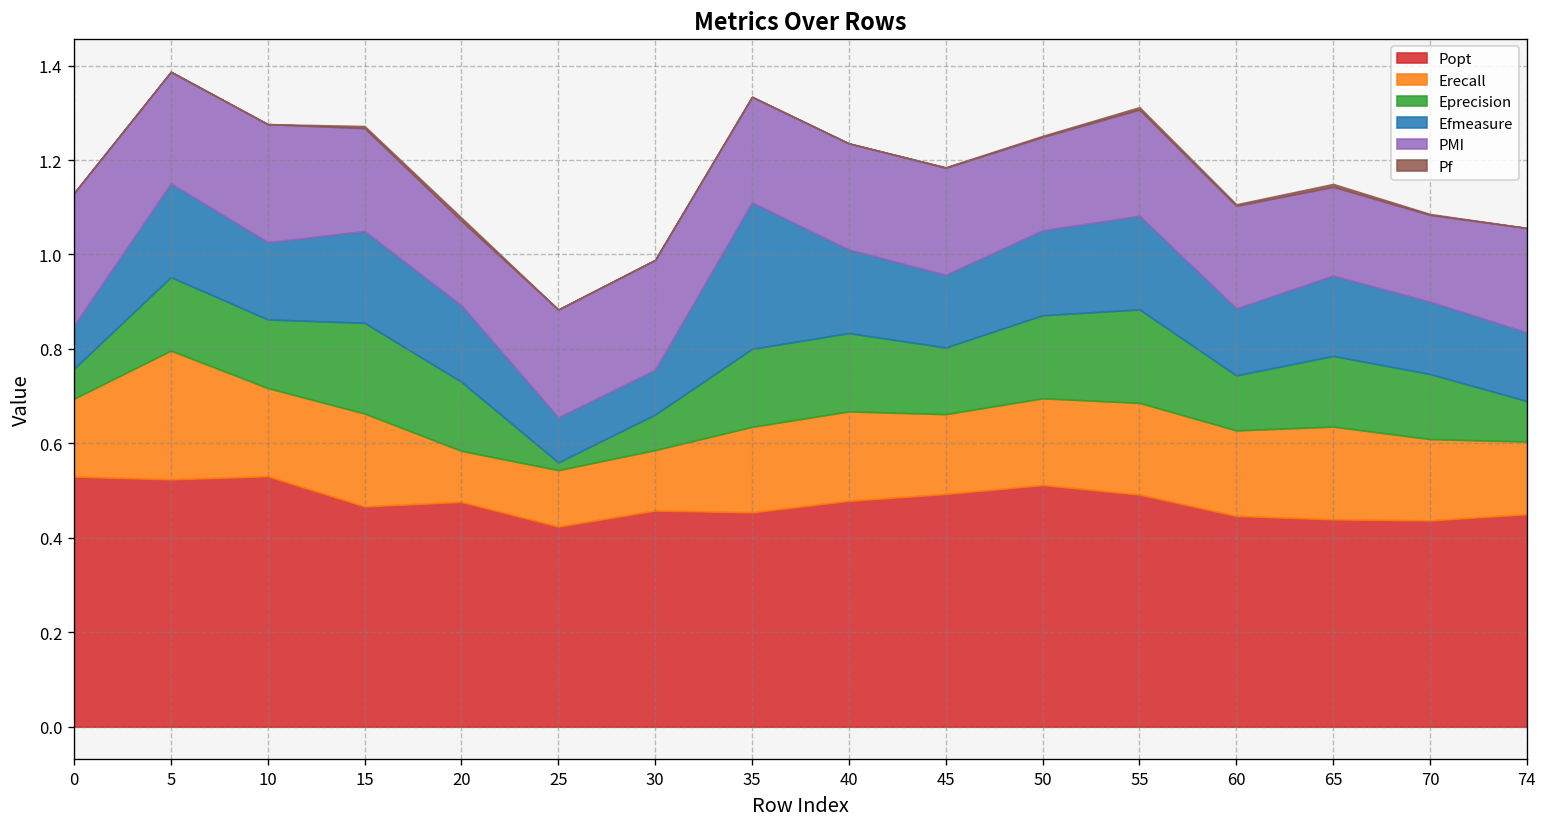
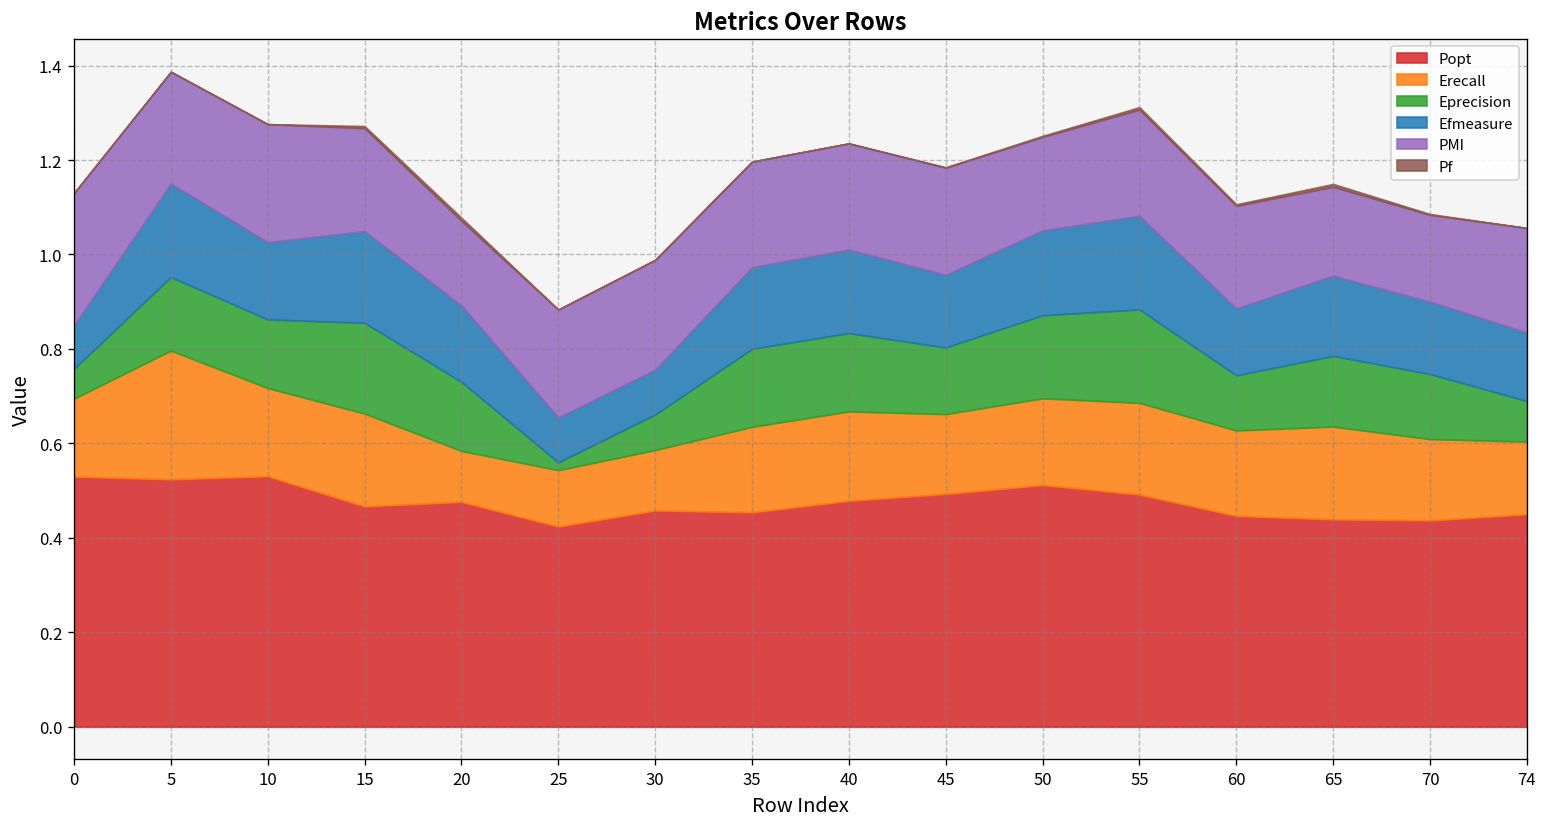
Efmeasure, 35: 0.31 -> 0.17
